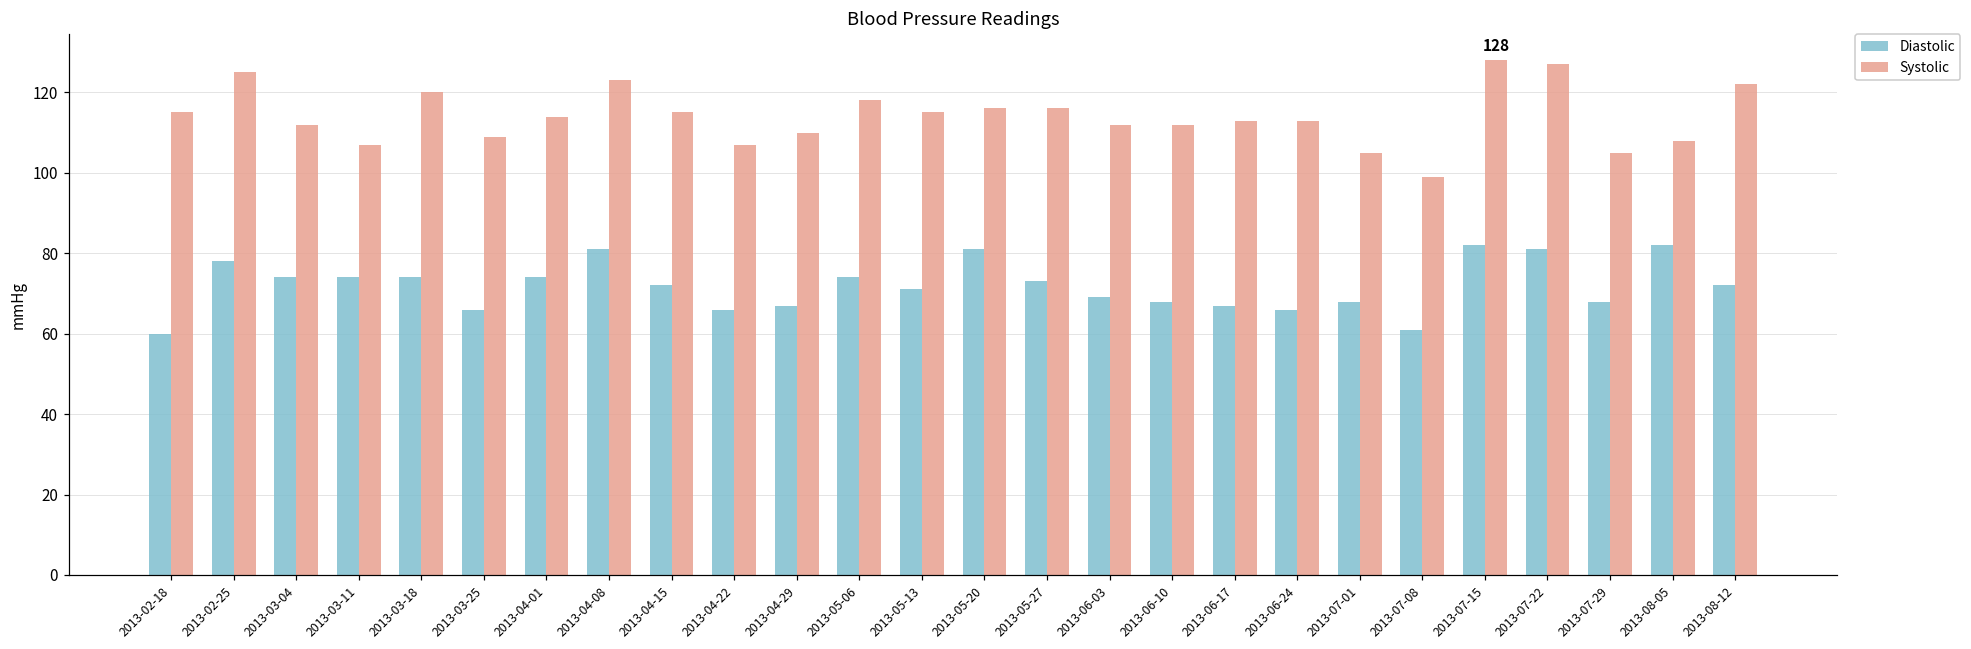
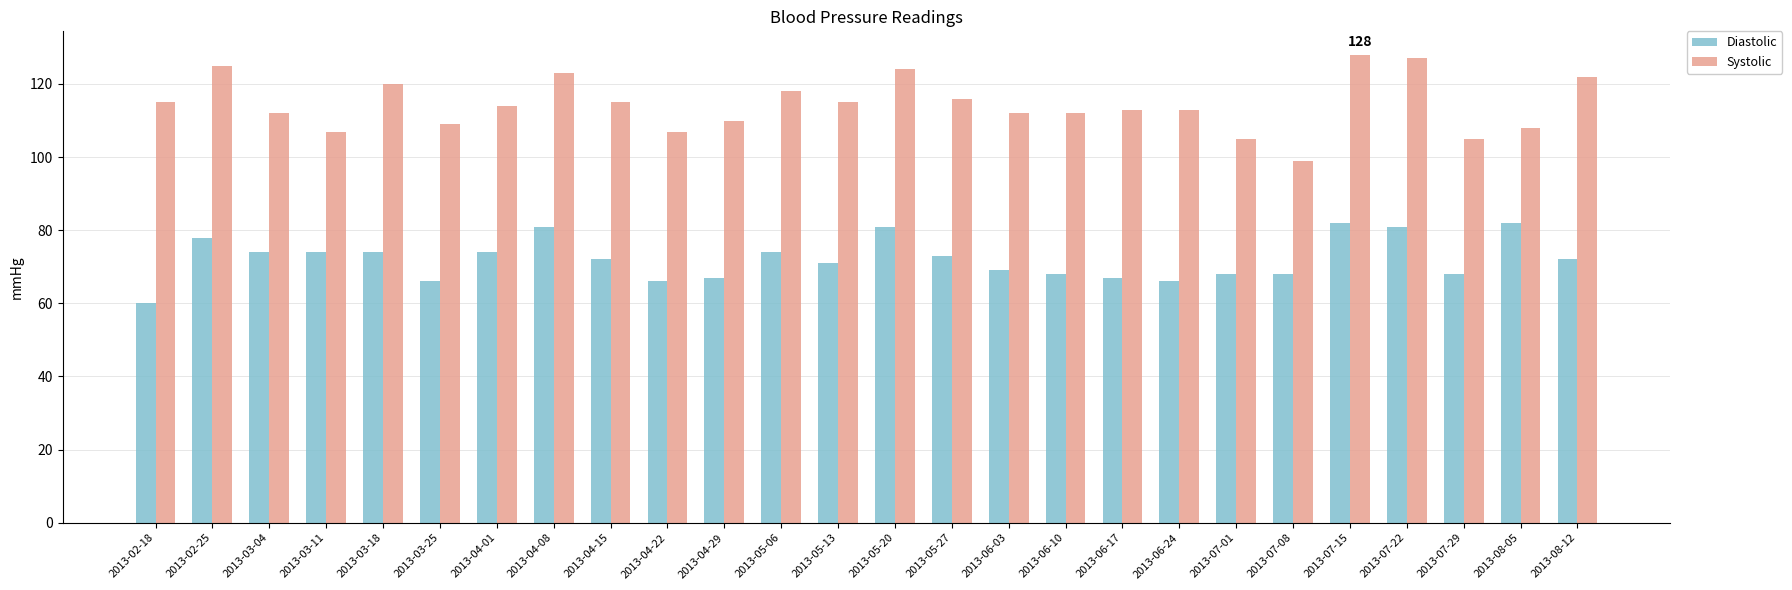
Systolic, 2013-05-20: 116 -> 124
Diastolic, 2013-07-08: 61 -> 68
